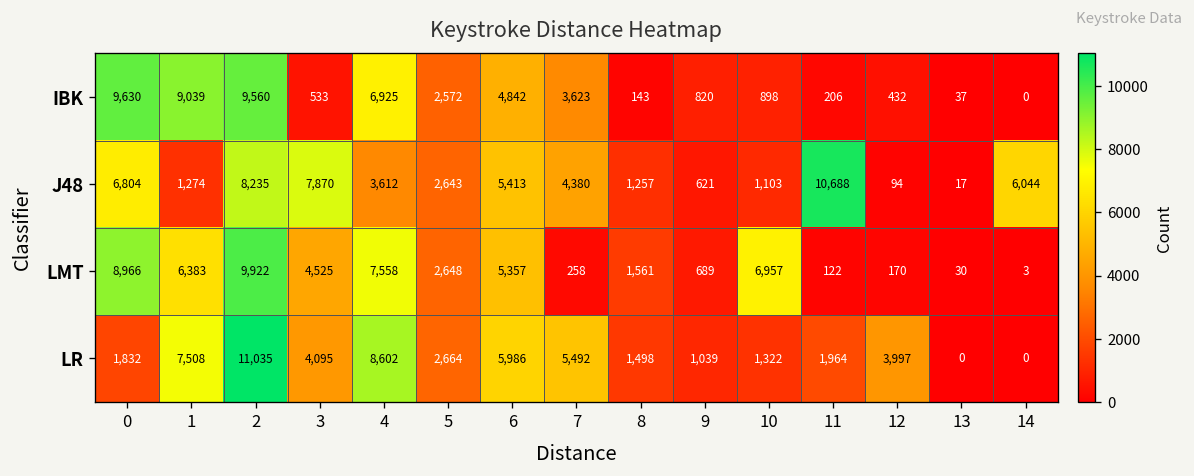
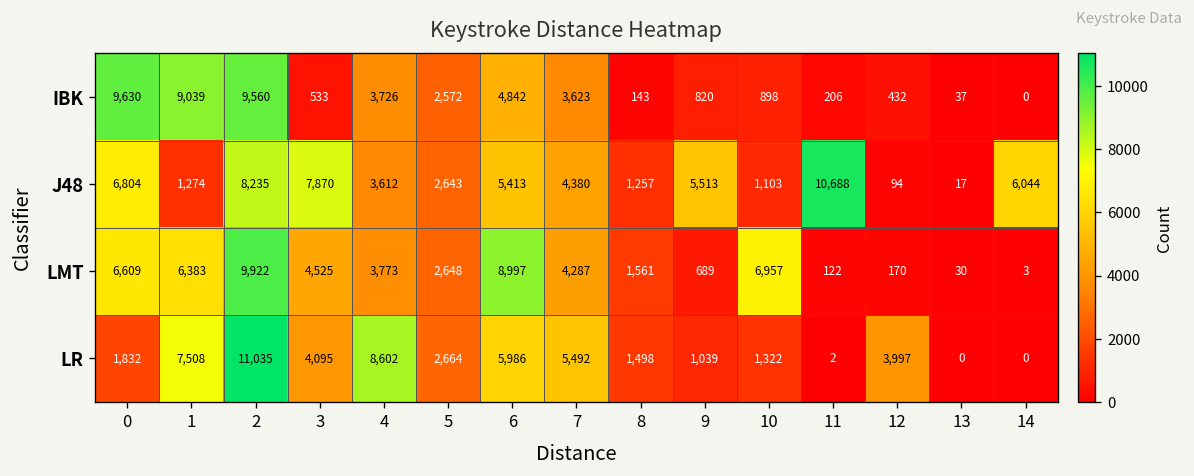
IBK, 4: 6,925 -> 3,726
J48, 9: 621 -> 5,513
LMT, 0: 8,966 -> 6,609
LMT, 4: 7,558 -> 3,773
LMT, 6: 5,357 -> 8,997
LMT, 7: 258 -> 4,287
LR, 11: 1,964 -> 2
